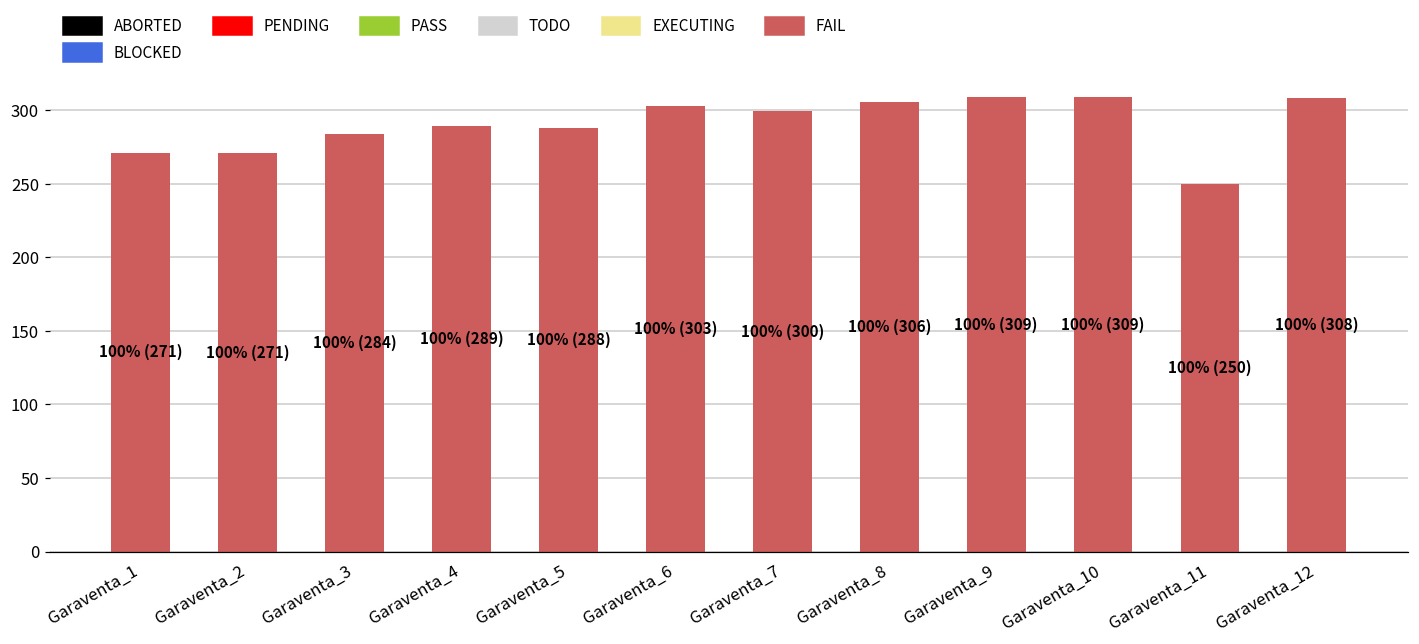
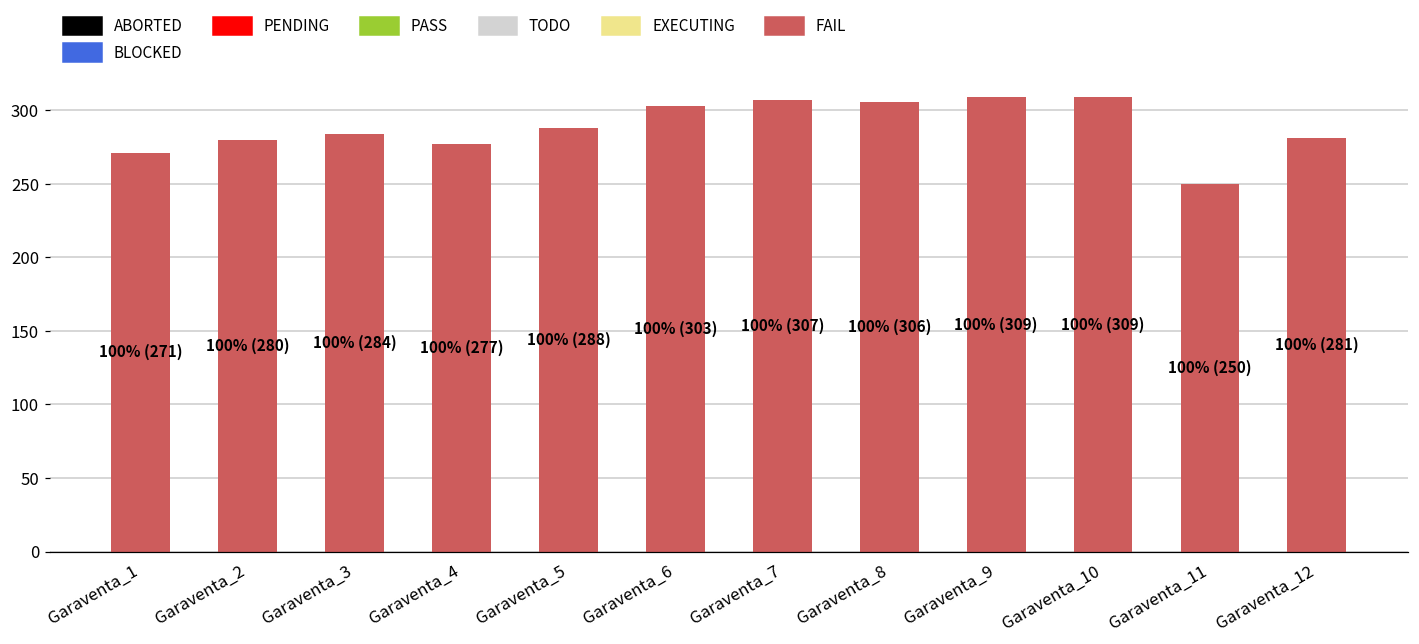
Garaventa_2: (271) -> (280)
Garaventa_4: (289) -> (277)
Garaventa_7: (300) -> (307)
Garaventa_12: (308) -> (281)
